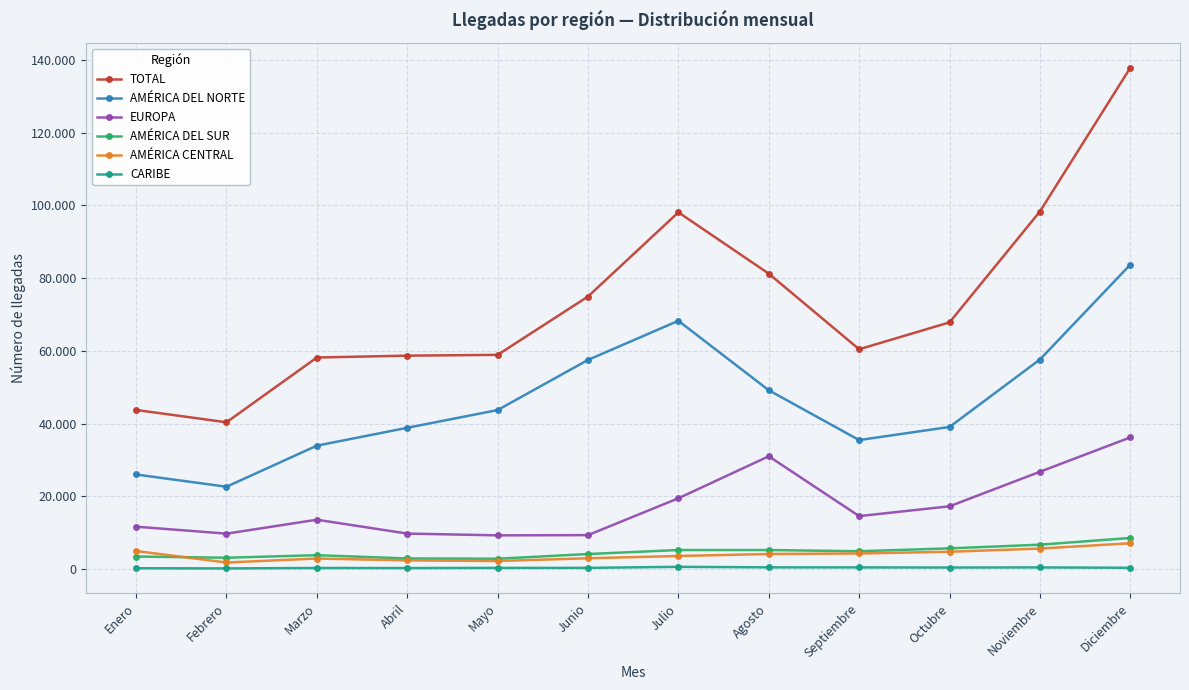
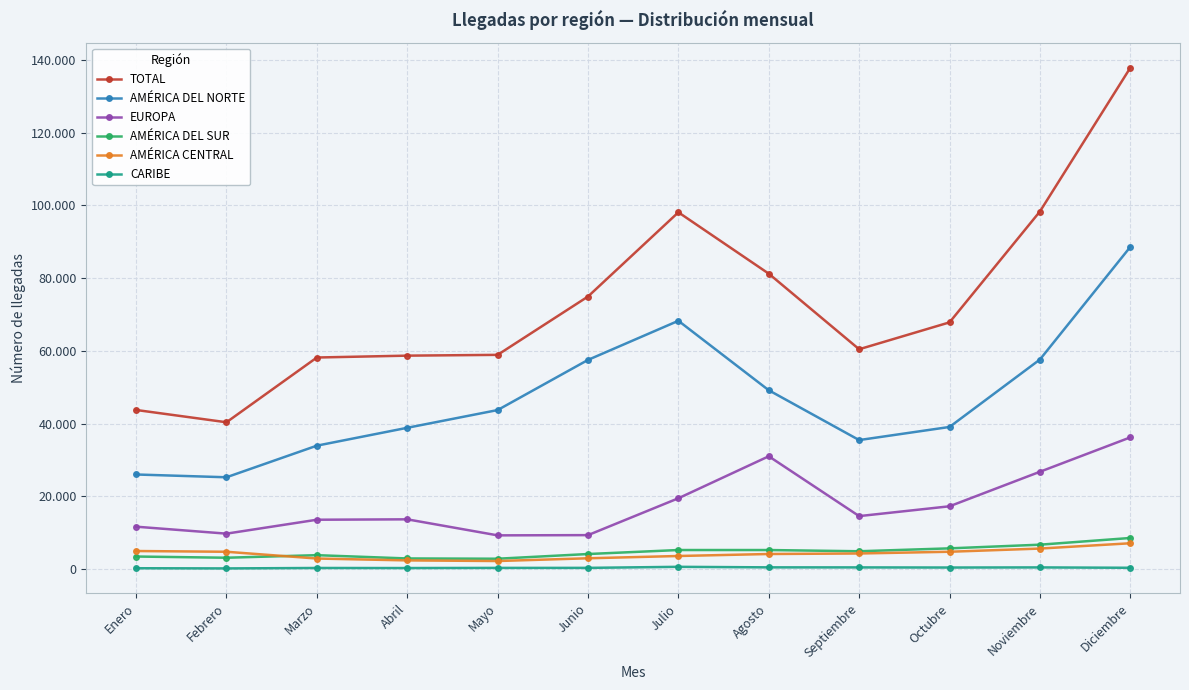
AMÉRICA DEL NORTE, Febrero: 23 -> 25
AMÉRICA CENTRAL, Febrero: 2 -> 5
EUROPA, Abril: 10 -> 14
AMÉRICA DEL NORTE, Diciembre: 84 -> 89
